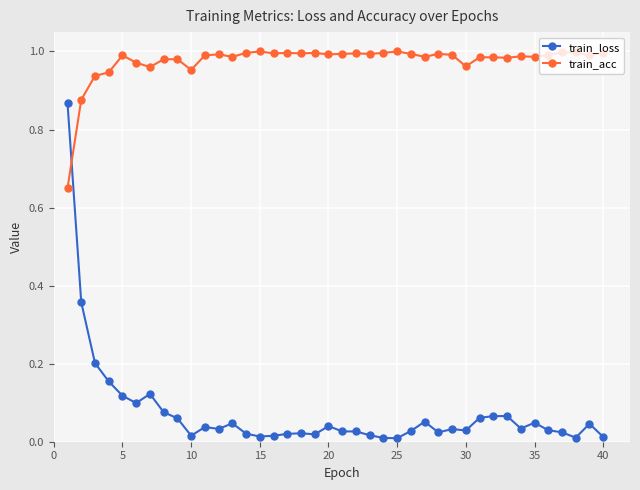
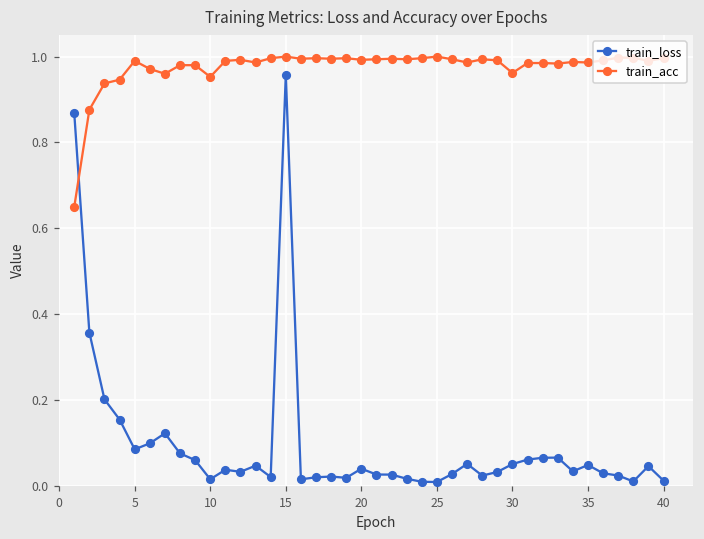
train_loss, 5: 0.12 -> 0.09
train_loss, 15: 0.01 -> 0.96
train_loss, 30: 0.03 -> 0.05
